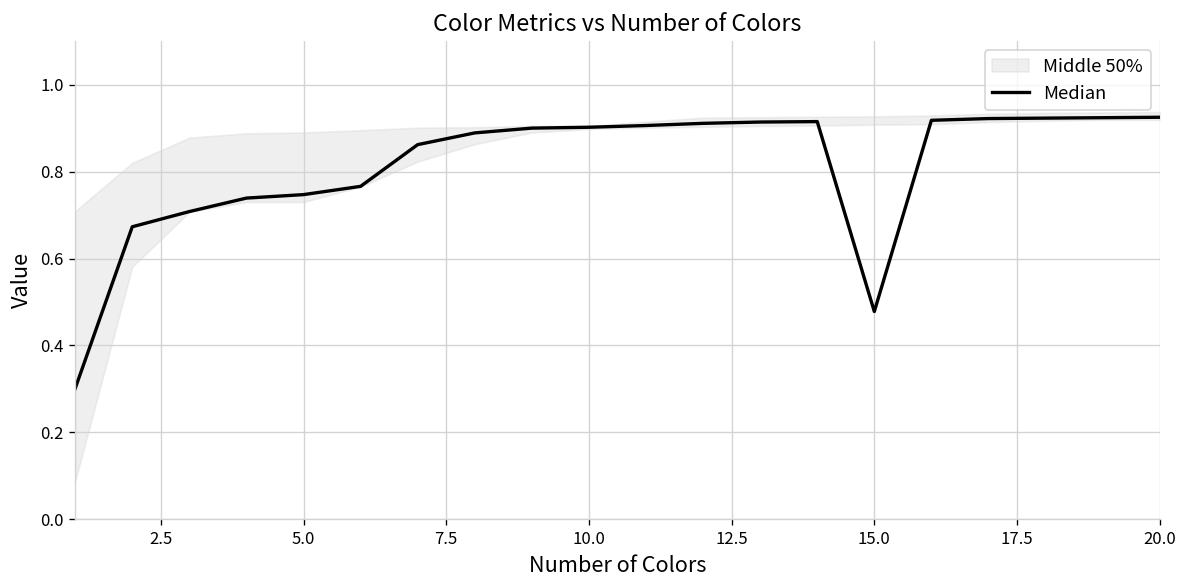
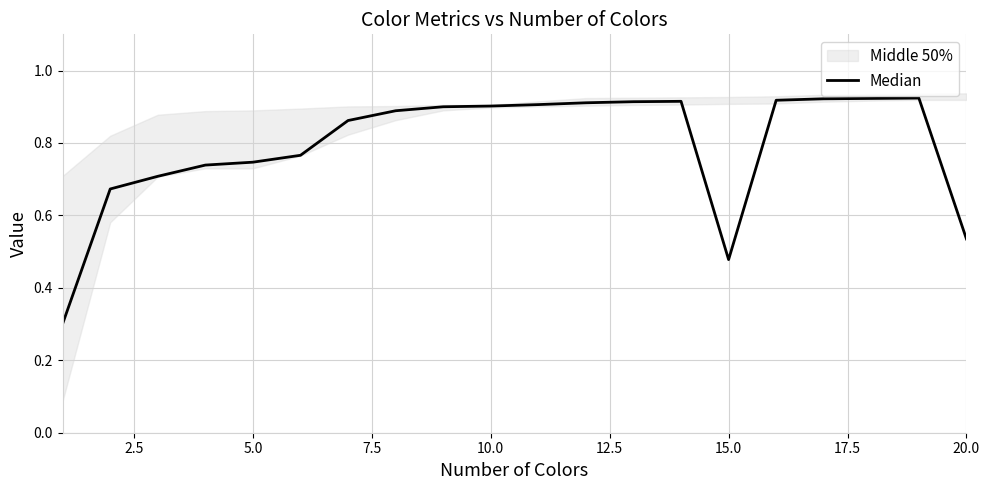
Median, 20.0: 0.93 -> 0.54
